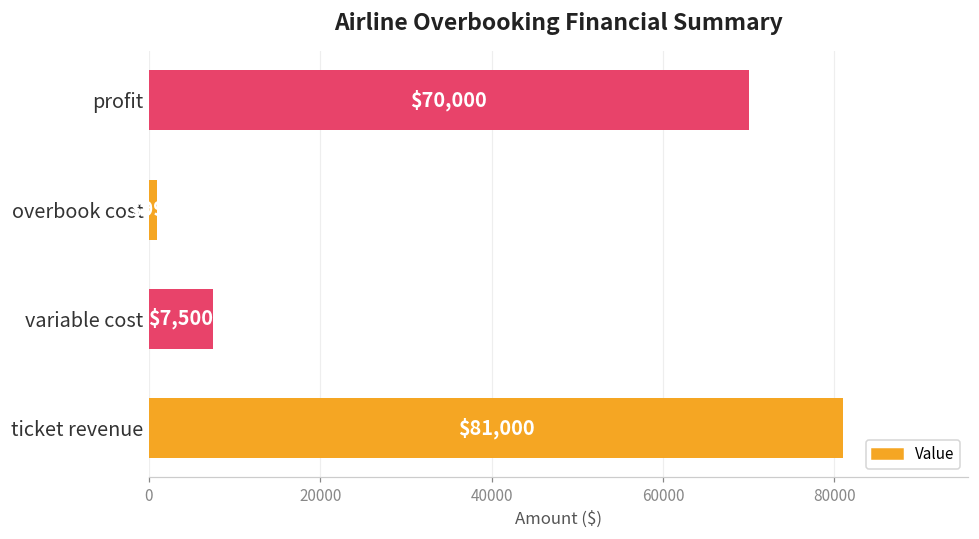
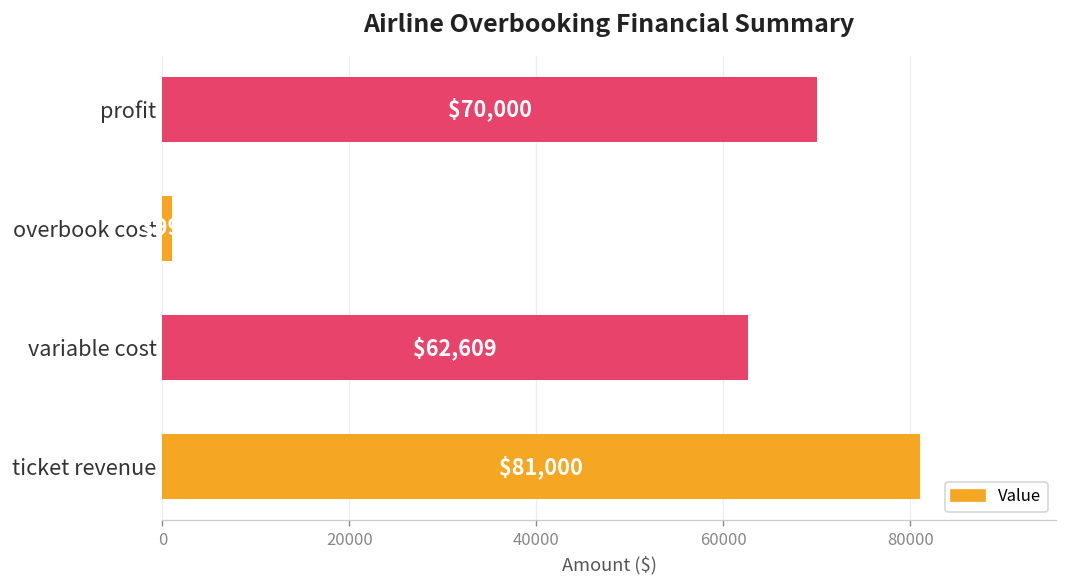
variable cost: $7,500 -> $62,609
